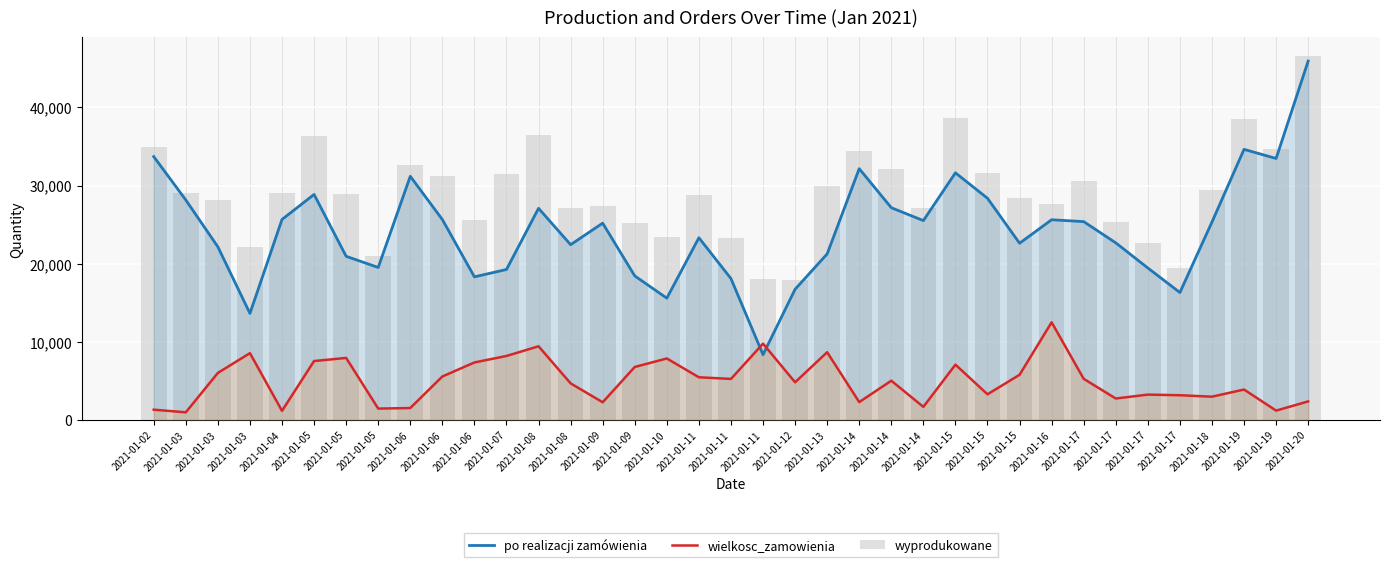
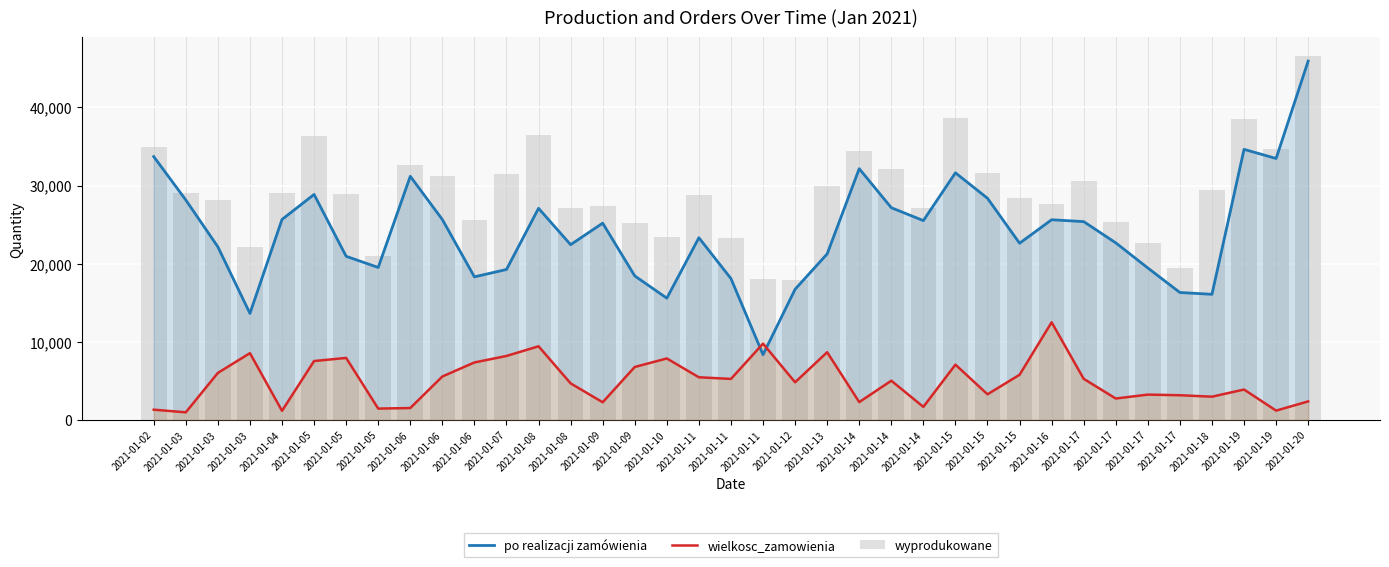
po realizacji zamówienia, 2021-01-18: 25,000 -> 16,000
